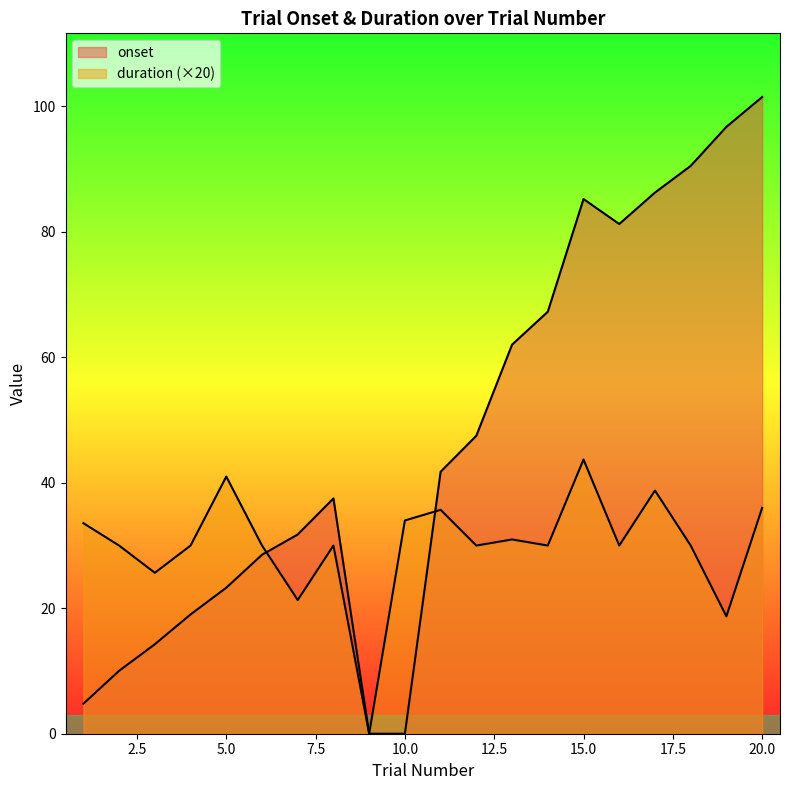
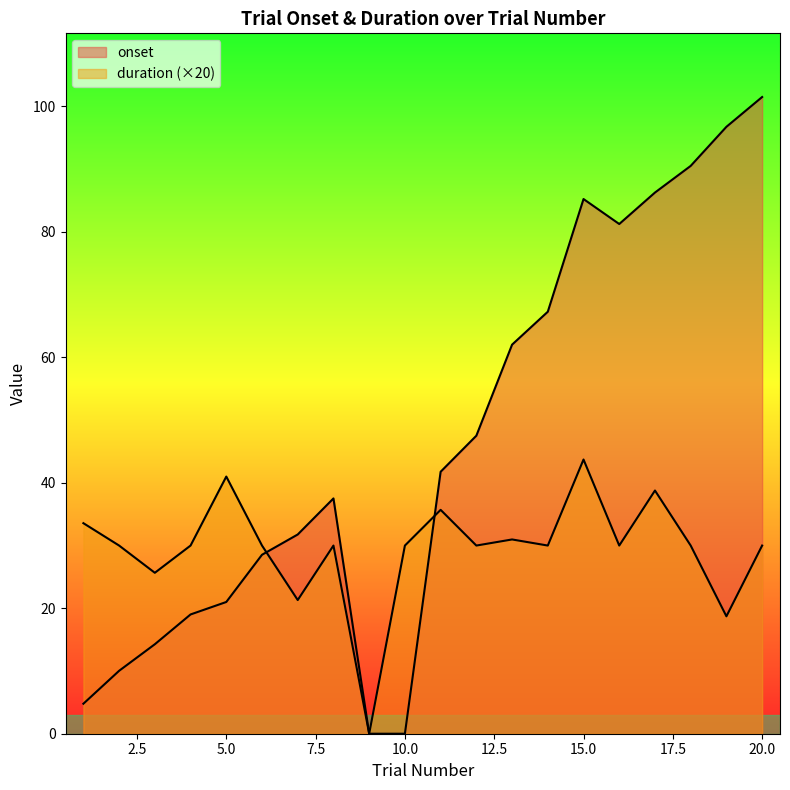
onset, 5.0: 23 -> 21
duration (×20), 10.0: 34 -> 30
duration (×20), 20.0: 36 -> 30
